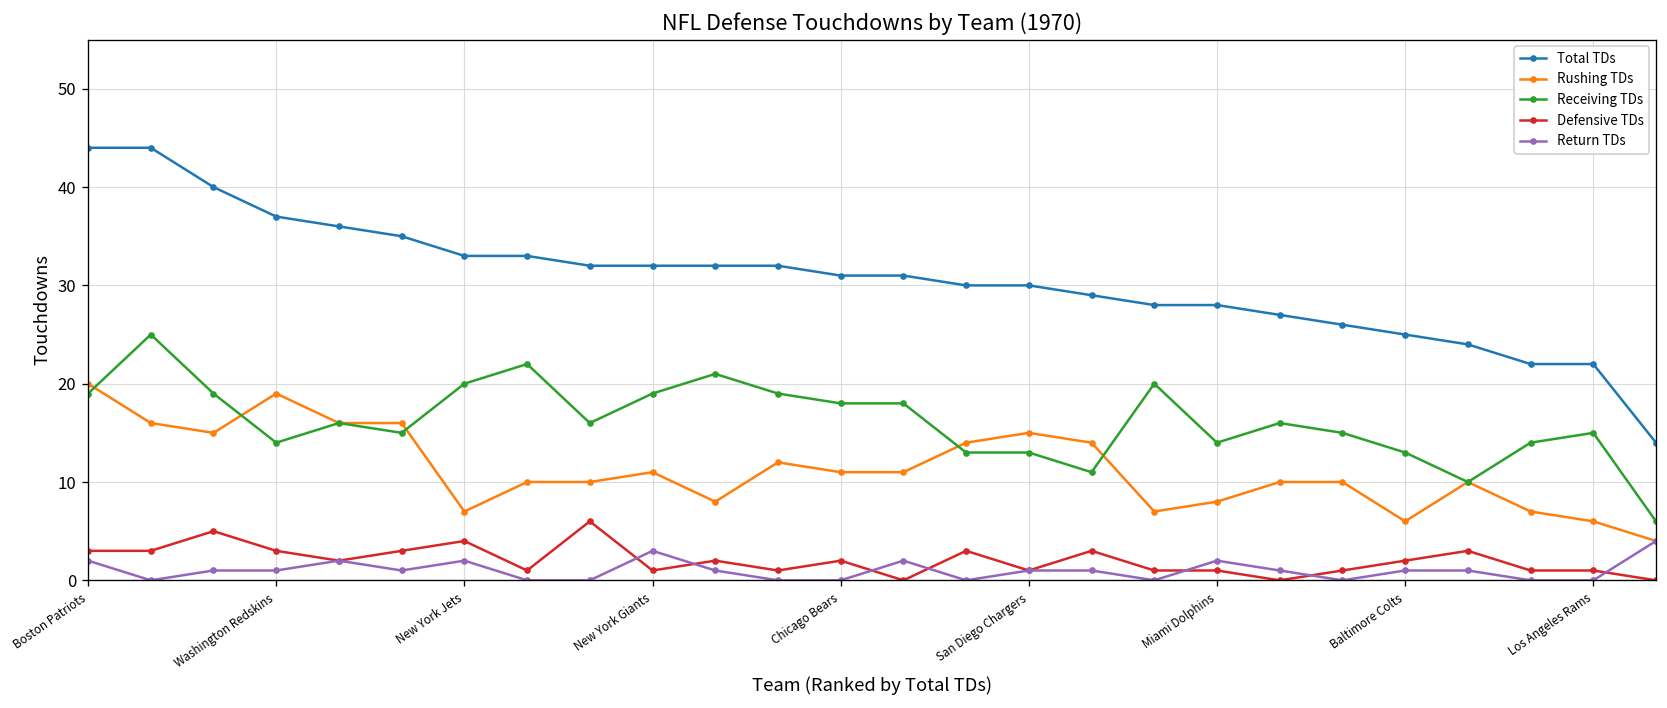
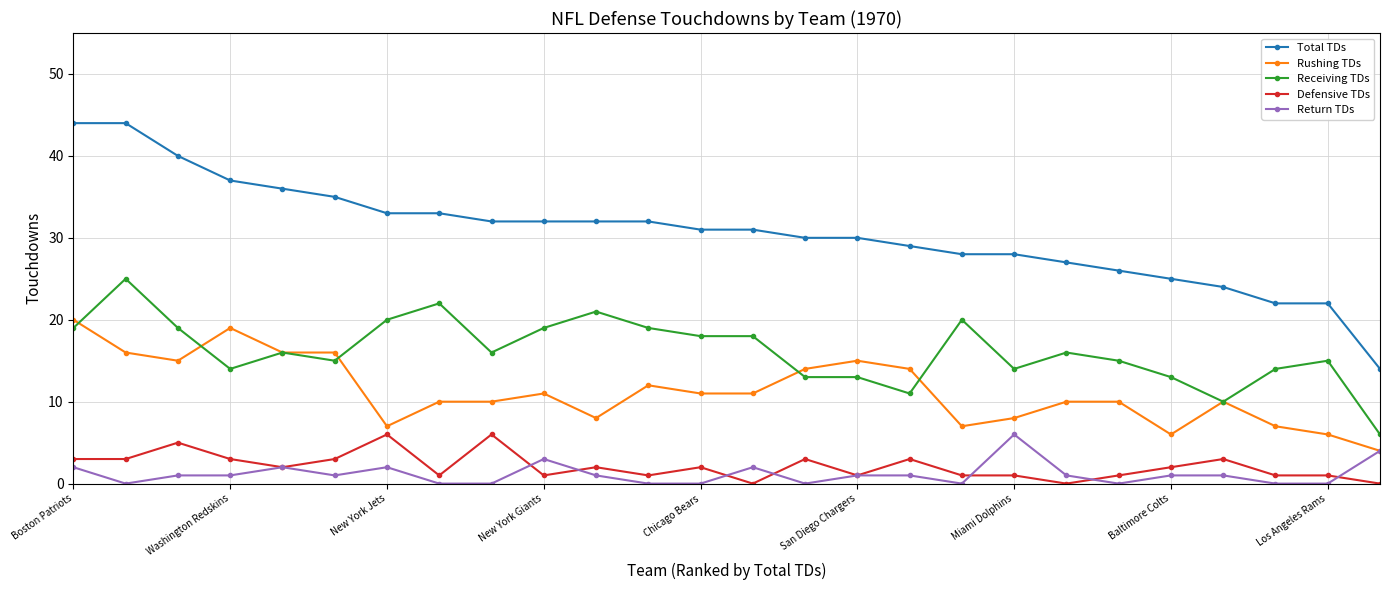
Defensive TDs, New York Jets: 4 -> 6
Return TDs, Miami Dolphins: 2 -> 6
